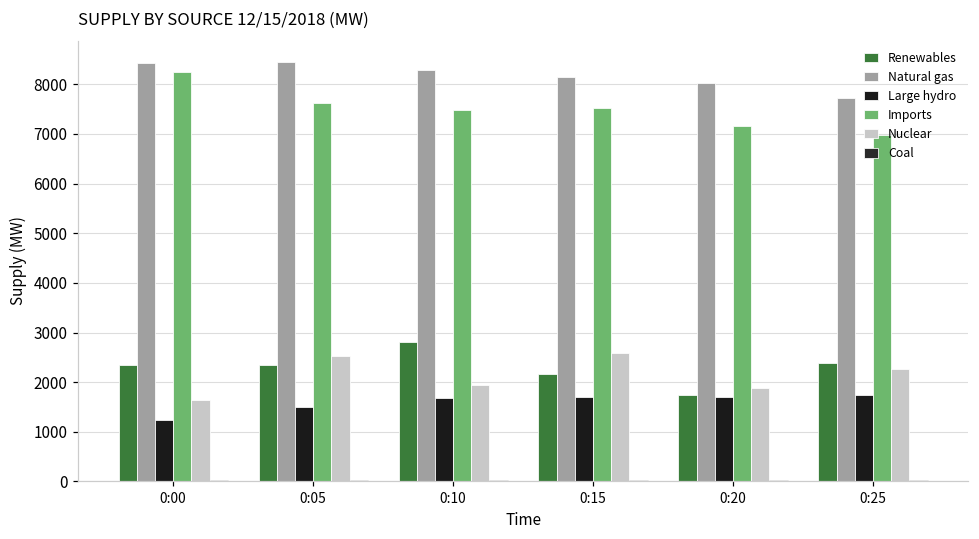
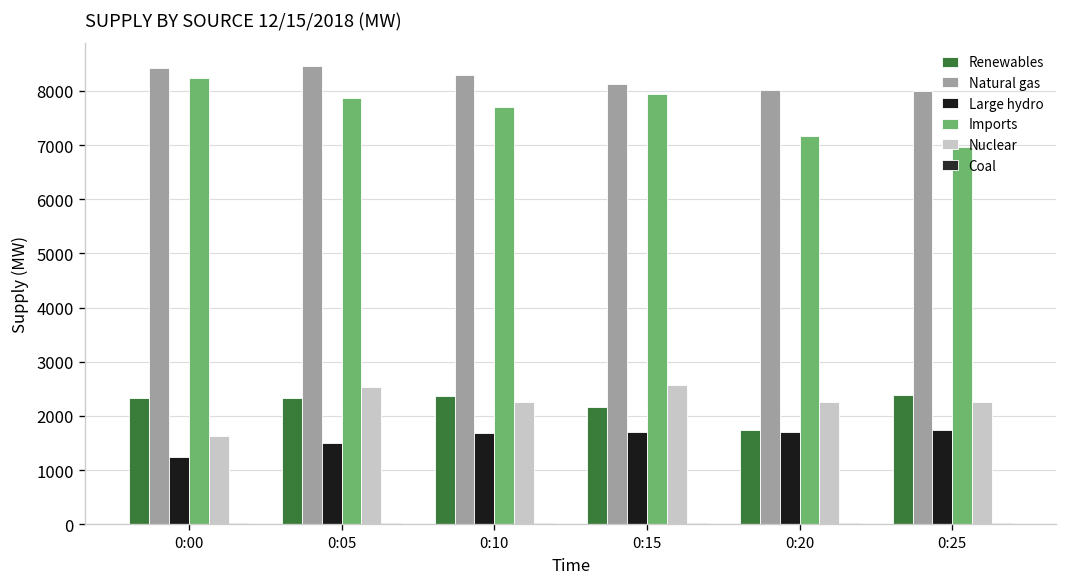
Imports, 0:05: 7600 -> 7900
Renewables, 0:10: 2800 -> 2400
Imports, 0:10: 7500 -> 7700
Nuclear, 0:10: 1900 -> 2300
Imports, 0:15: 7500 -> 7900
Nuclear, 0:20: 1900 -> 2300
Natural gas, 0:25: 7700 -> 8000
